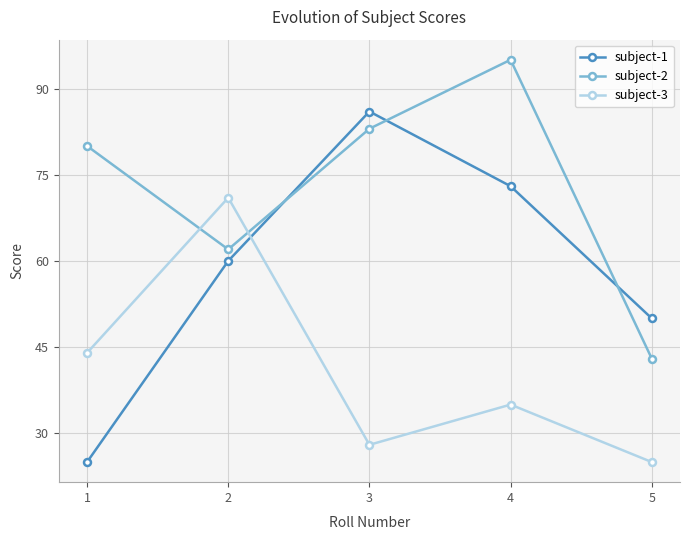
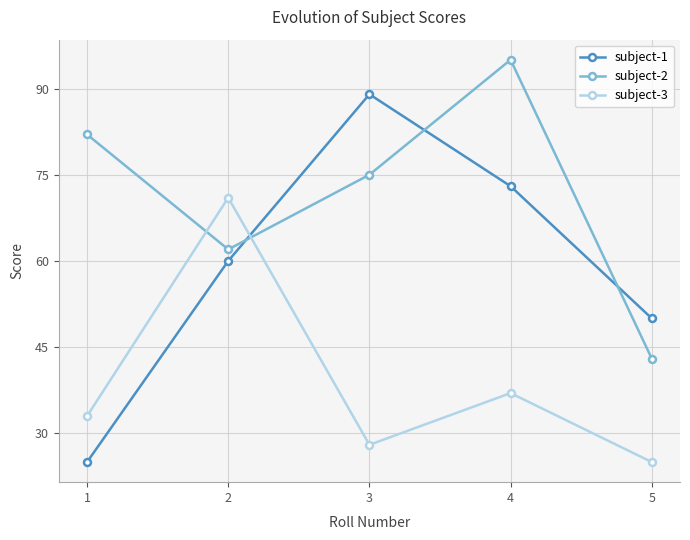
subject-2, 1: 80 -> 82
subject-3, 1: 44 -> 33
subject-1, 3: 86 -> 89
subject-2, 3: 83 -> 75
subject-3, 4: 35 -> 37
